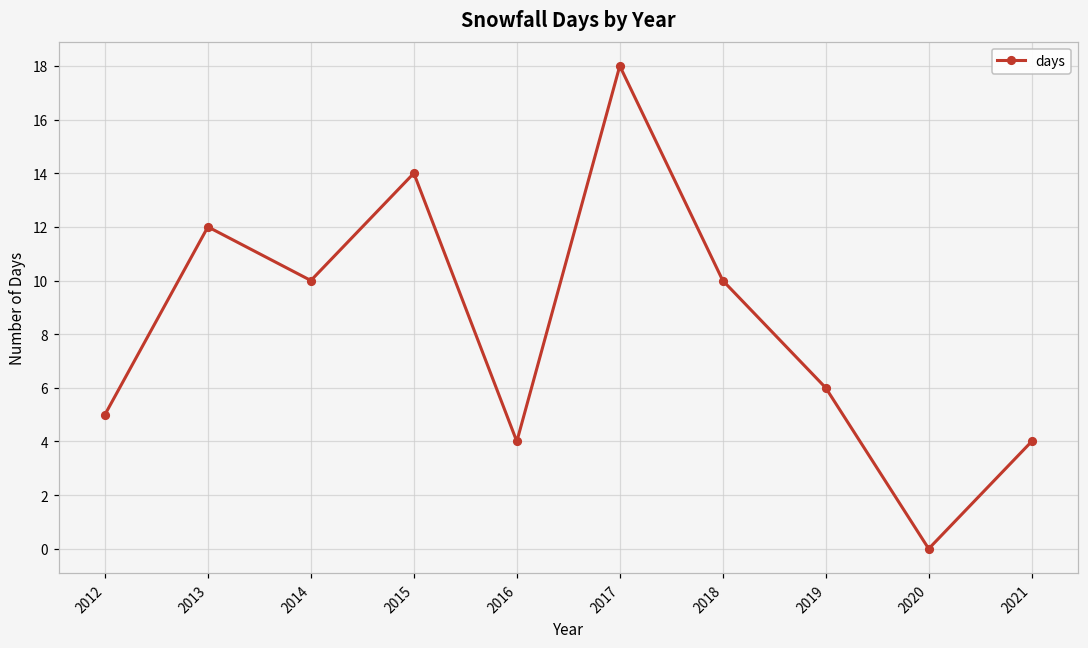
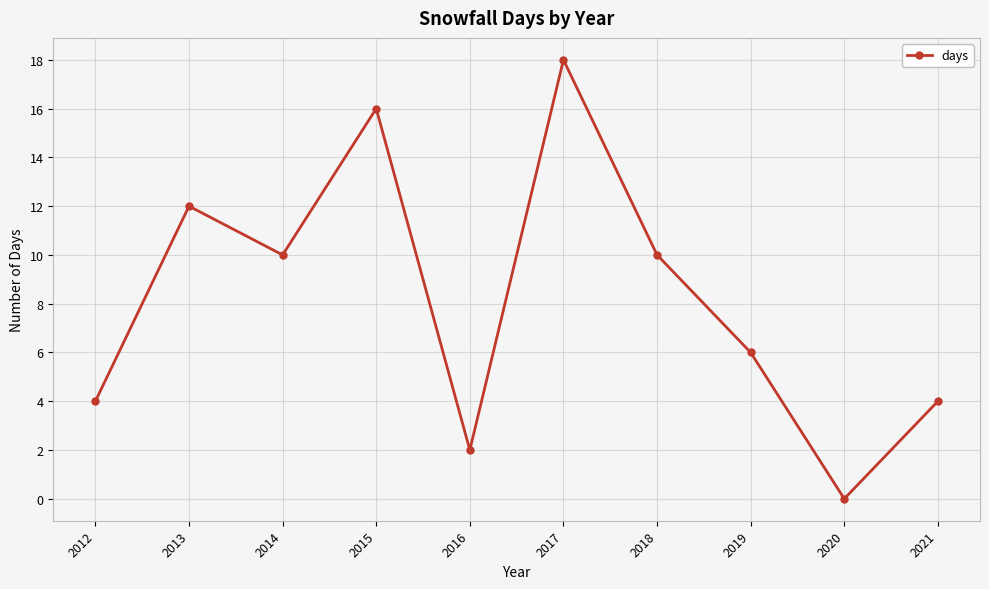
2012: 5 -> 4
2015: 14 -> 16
2016: 4 -> 2
